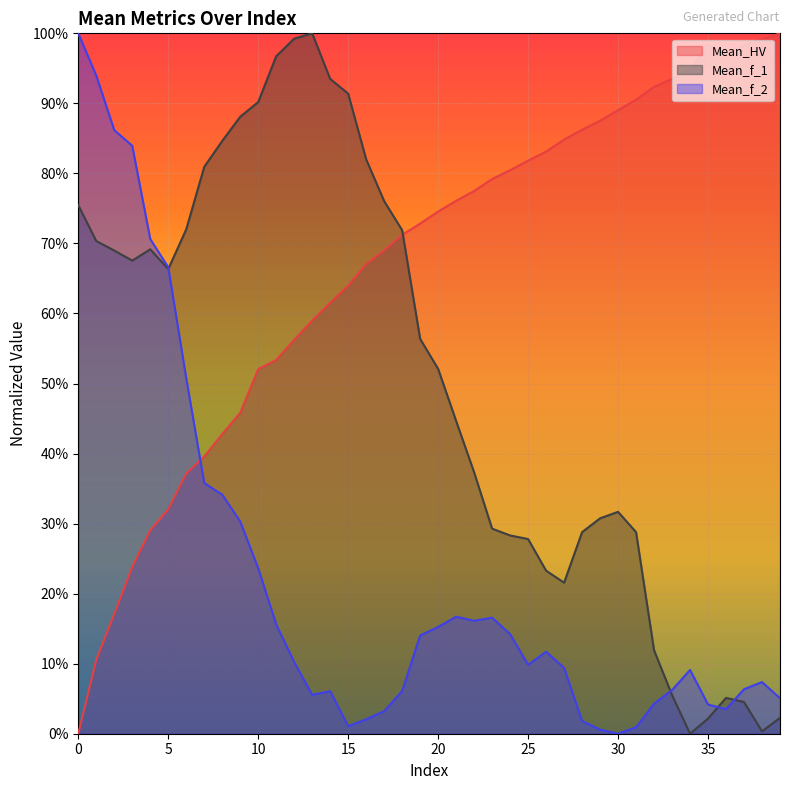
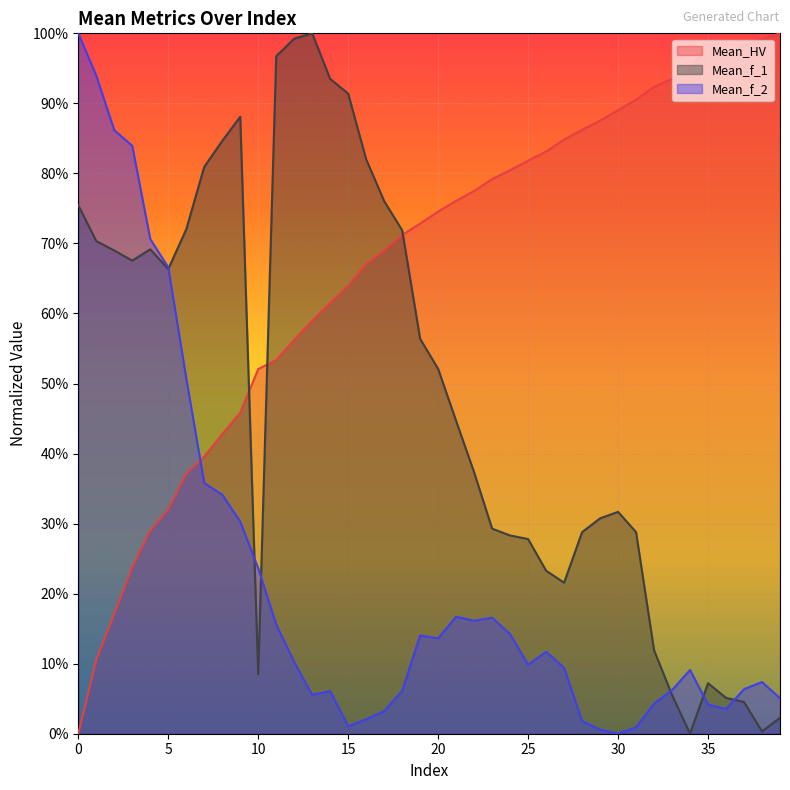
Mean_f_1, 10: 90% -> 8%
Mean_f_2, 20: 15% -> 14%
Mean_f_1, 35: 2% -> 7%
